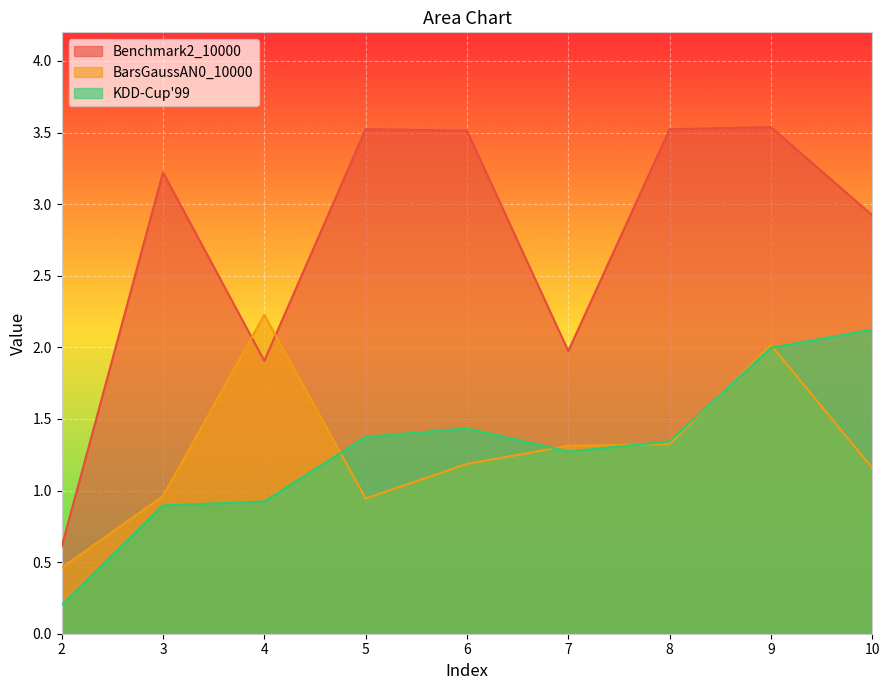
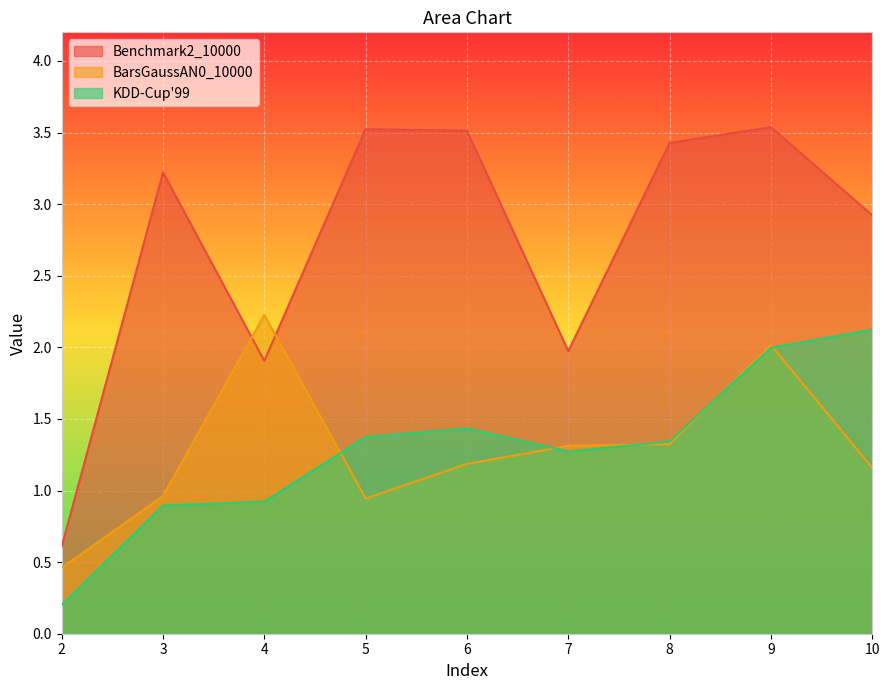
Benchmark2_10000, 8: 3.52 -> 3.43
